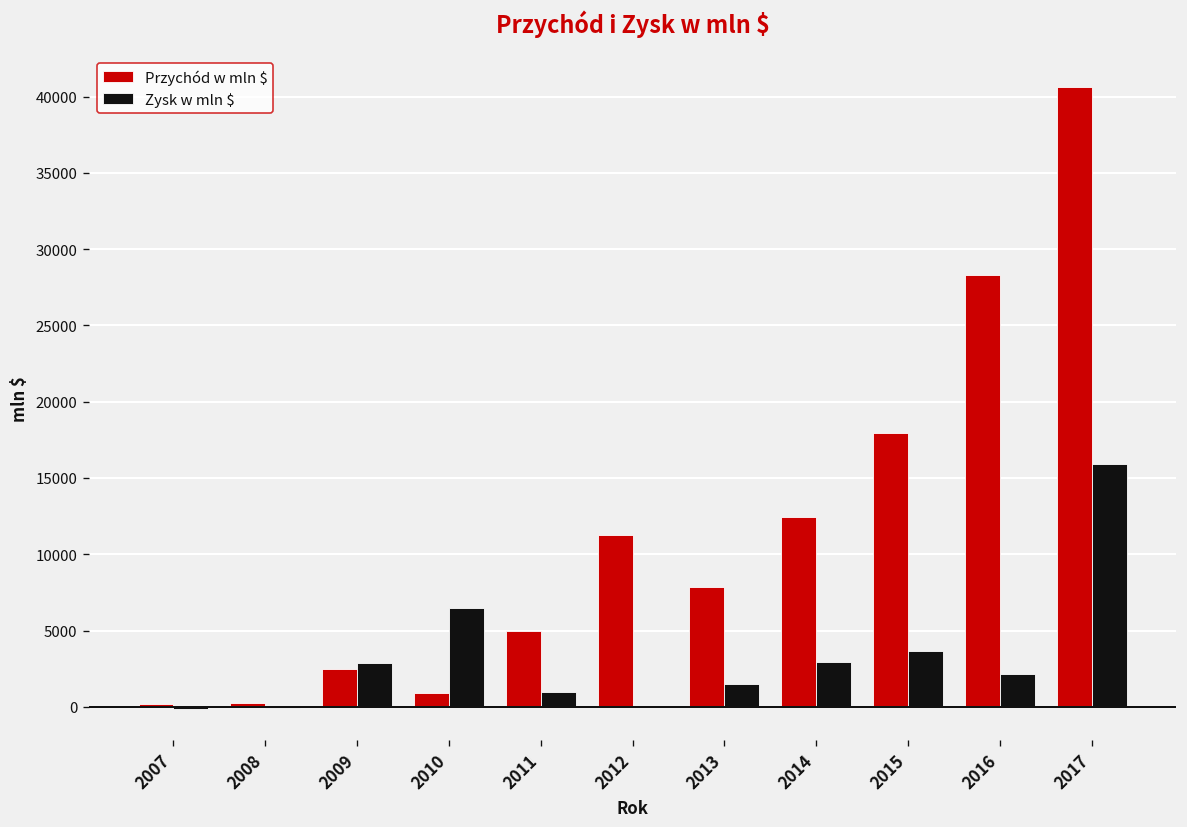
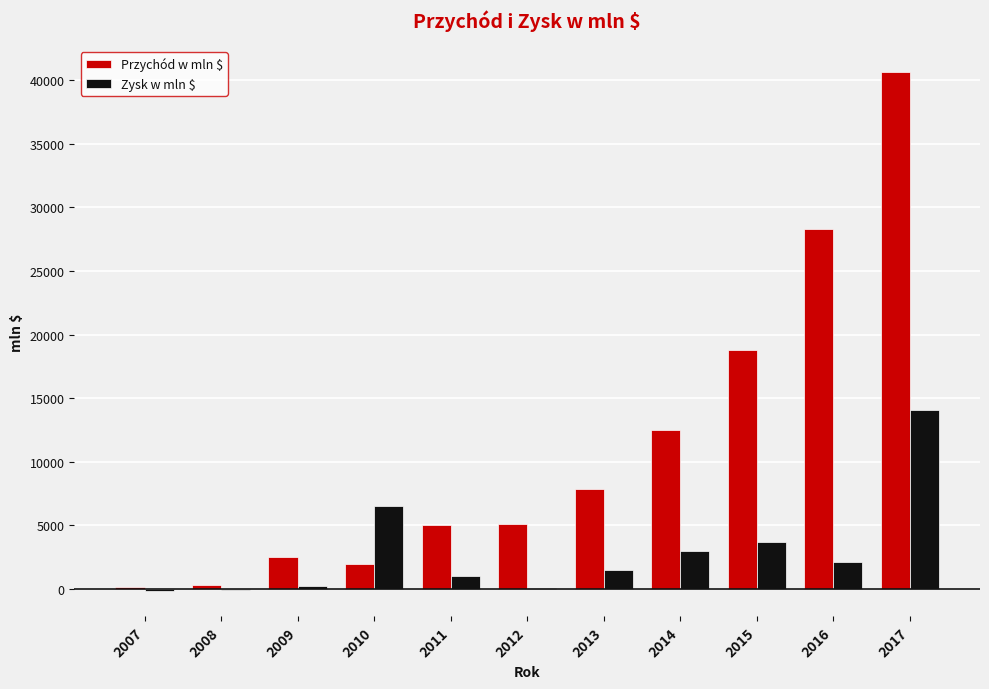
Zysk w mln $, 2009: 2900 -> 200
Przychód w mln $, 2010: 900 -> 2000
Przychód w mln $, 2012: 11300 -> 5100
Przychód w mln $, 2015: 17900 -> 18800
Zysk w mln $, 2017: 15900 -> 14100
